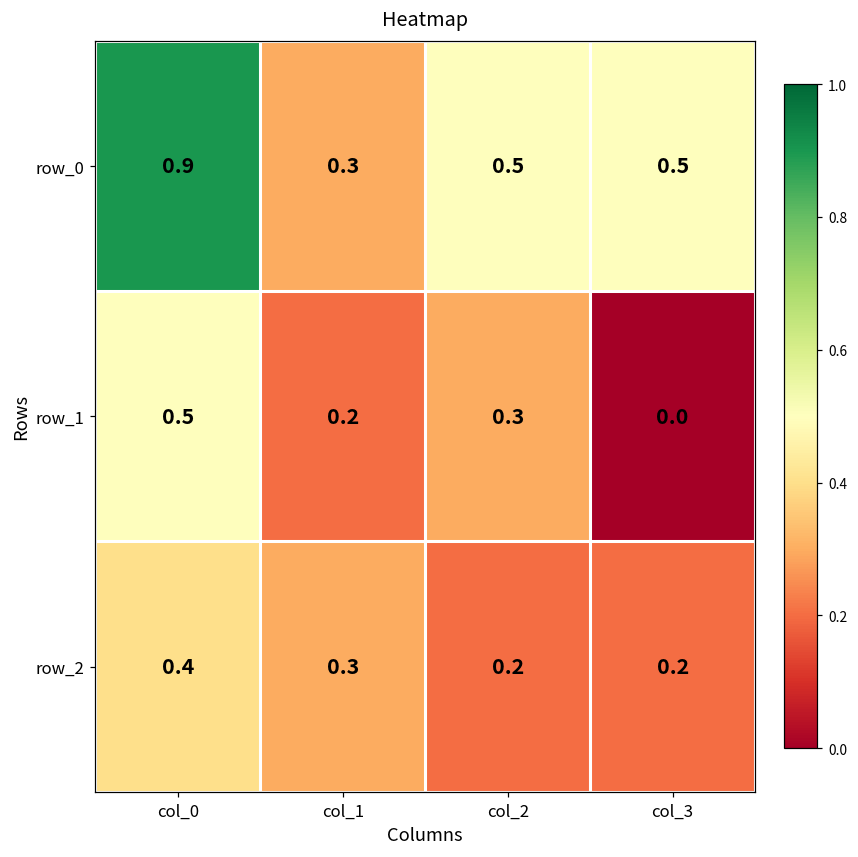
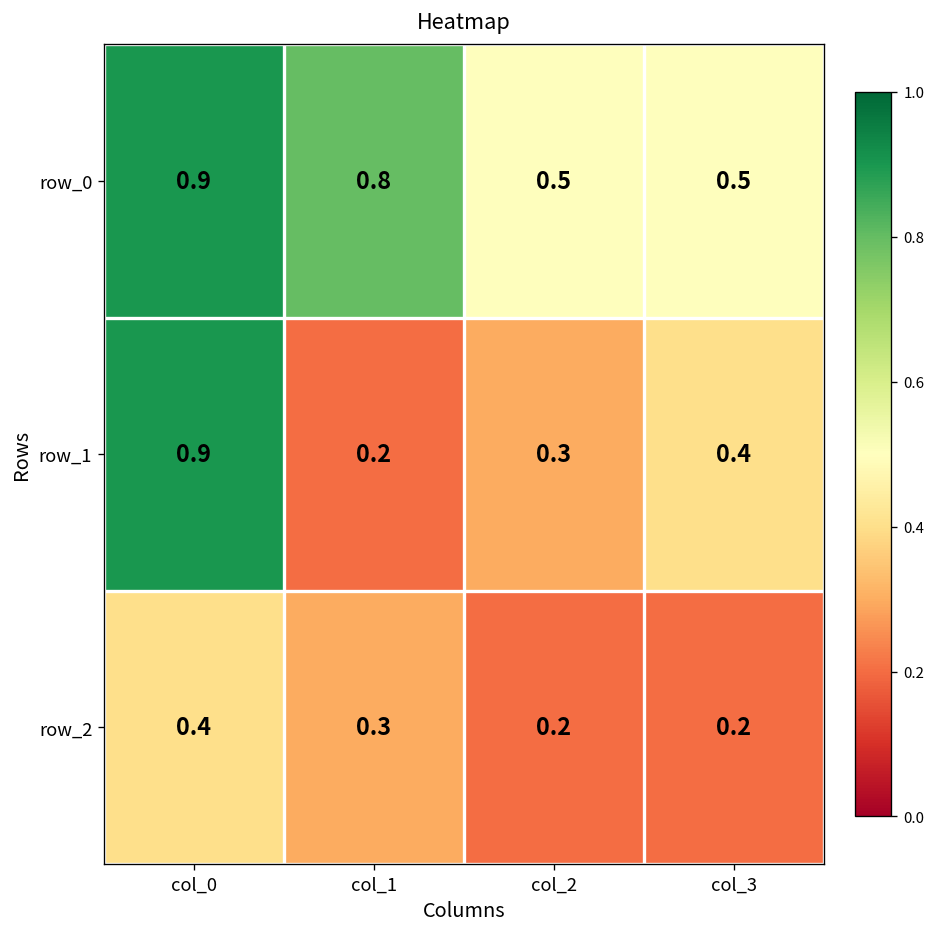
row_0, col_1: 0.3 -> 0.8
row_1, col_0: 0.5 -> 0.9
row_1, col_3: 0.0 -> 0.4
